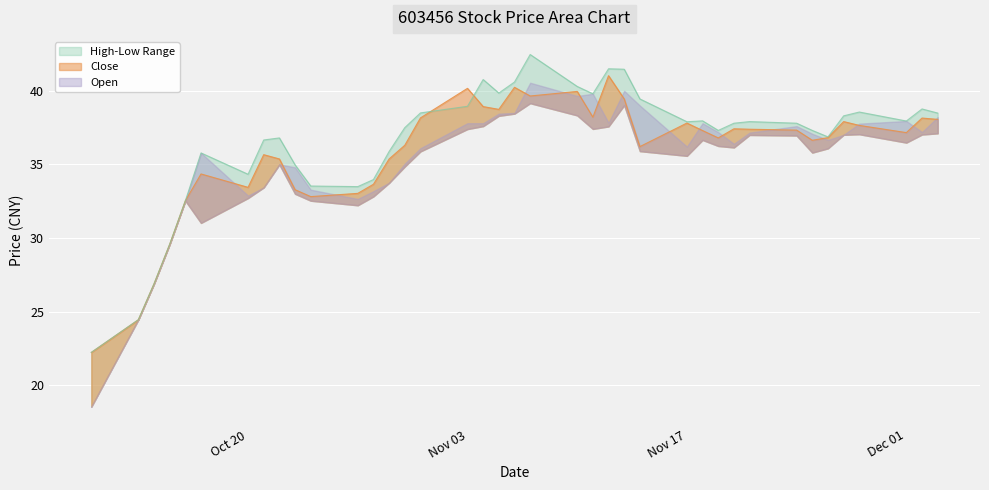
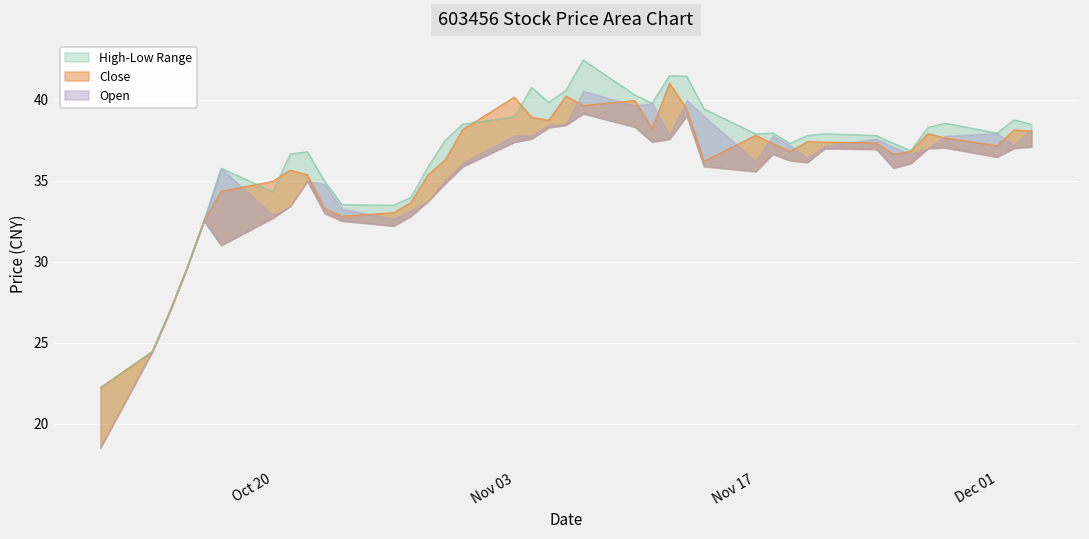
Close, Oct 20: 33.4 -> 35.0
